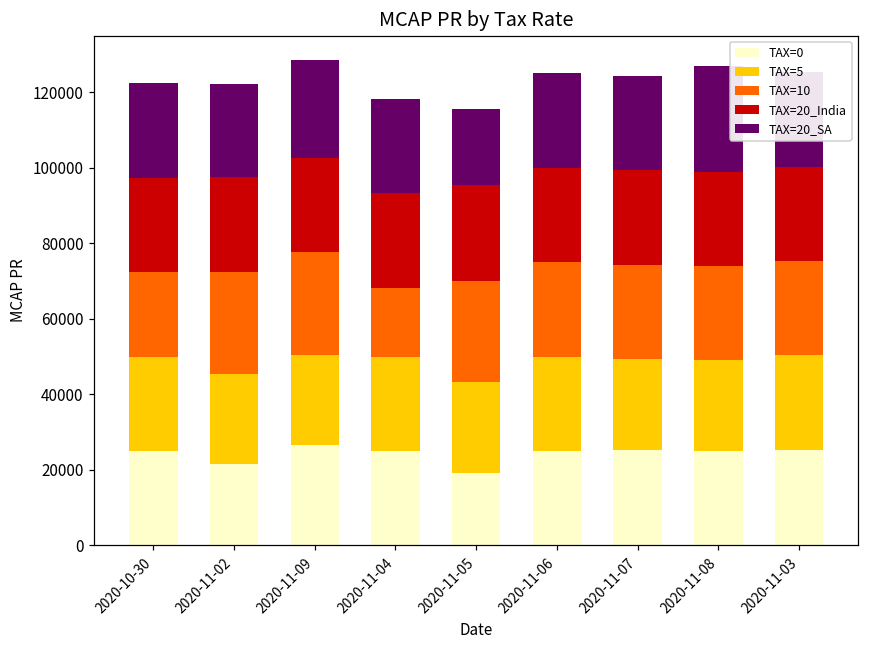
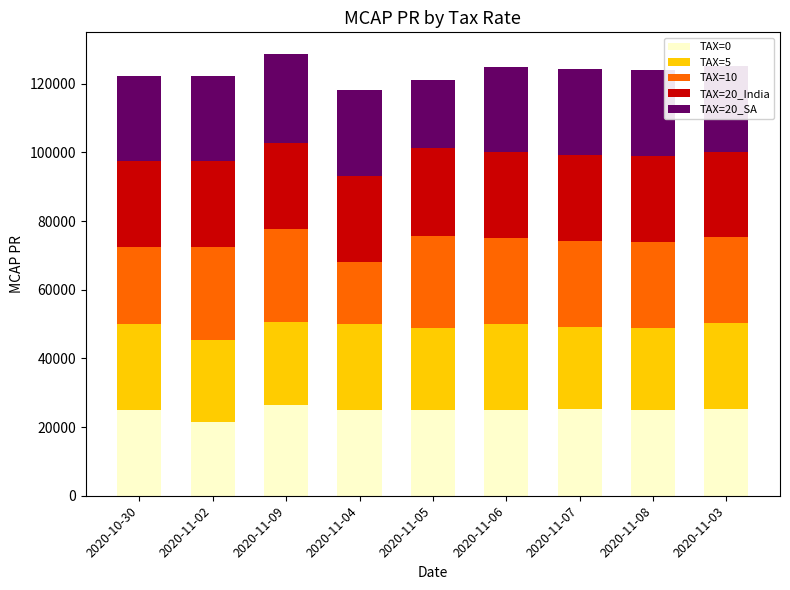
TAX=0, 2020-11-05: 19000 -> 25000
TAX=20_SA, 2020-11-08: 28000 -> 25000
